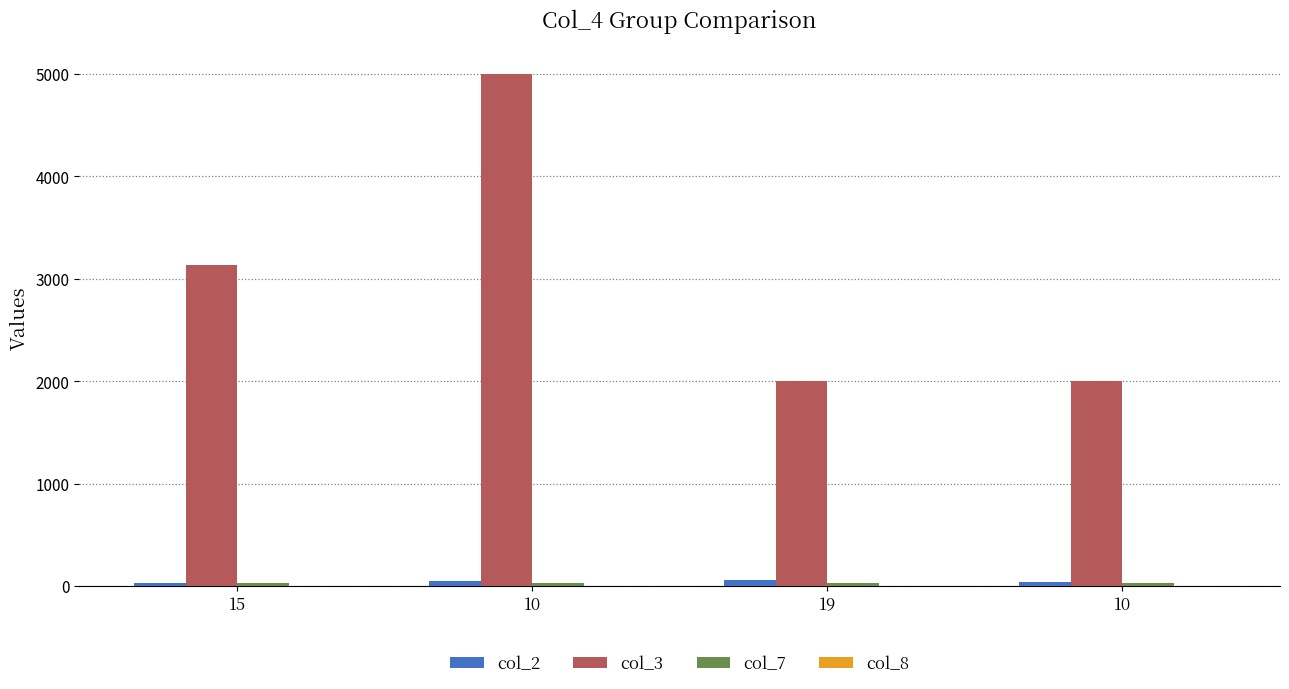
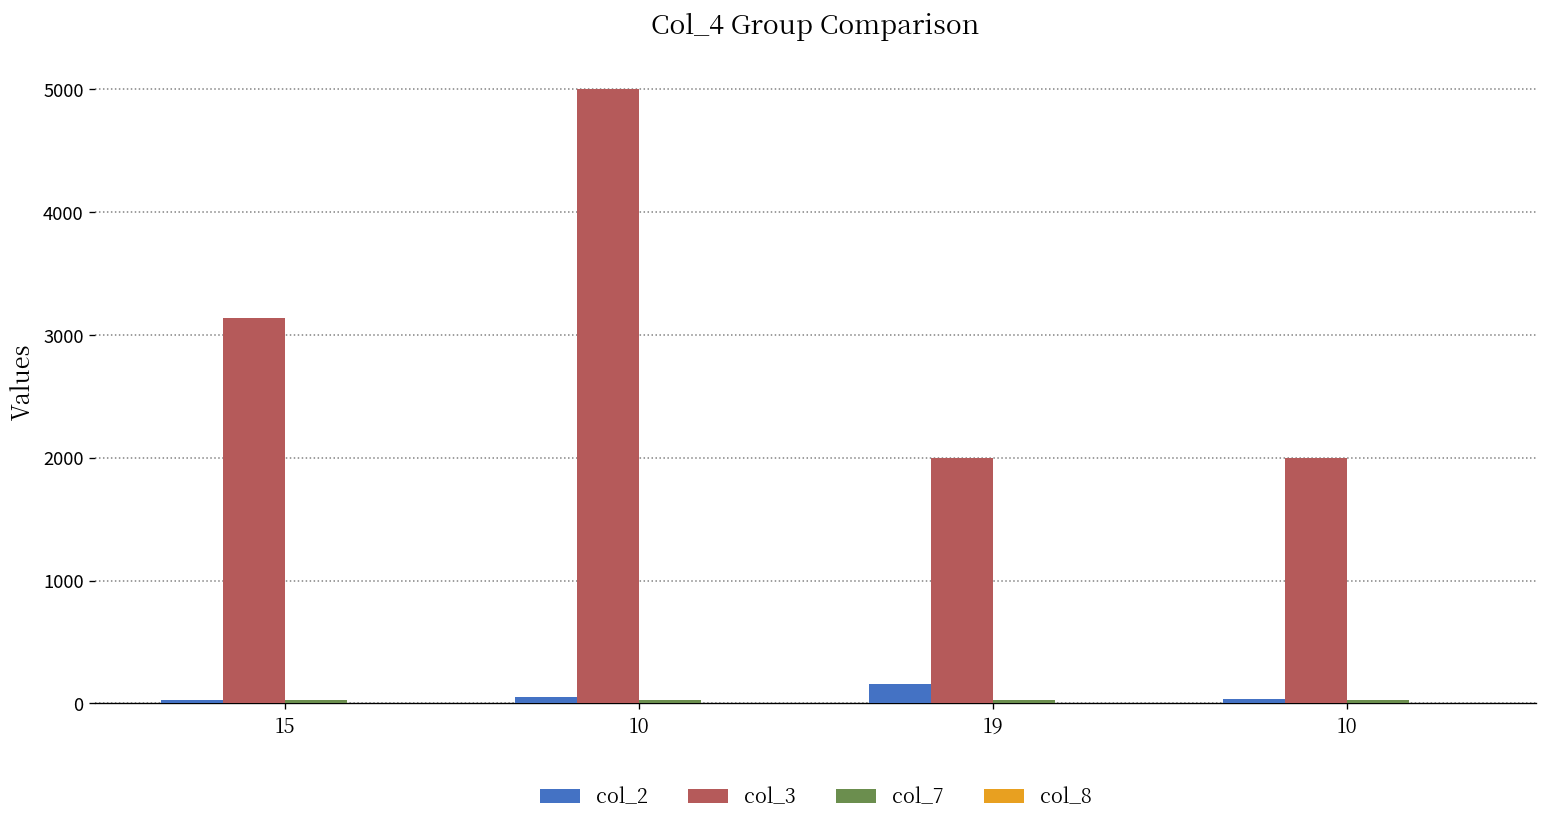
col_2, 19: 60 -> 160
